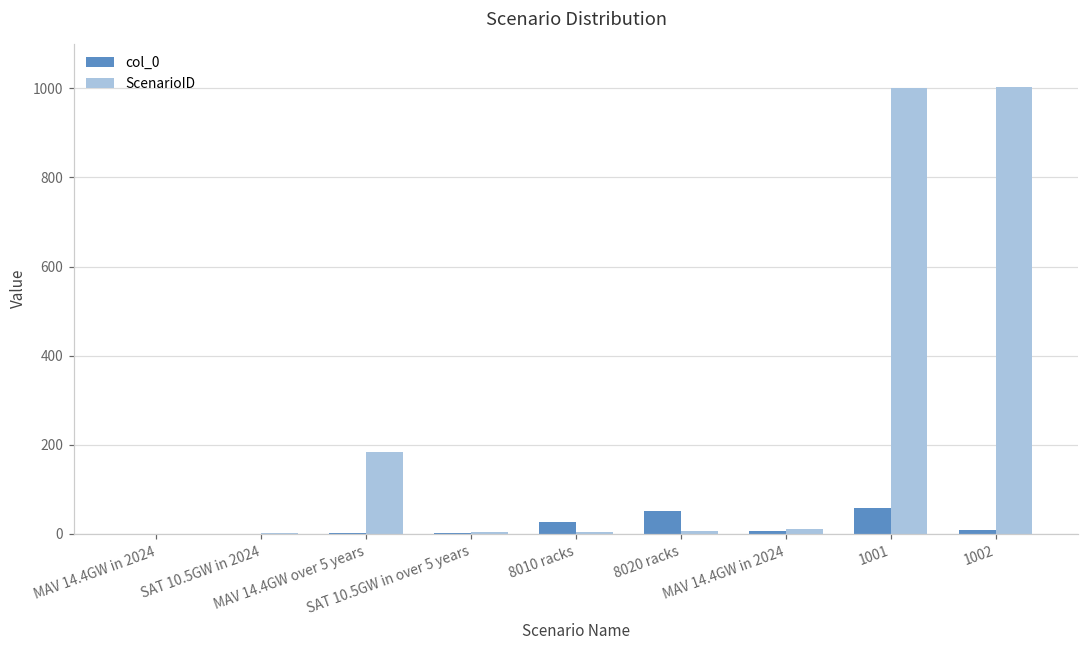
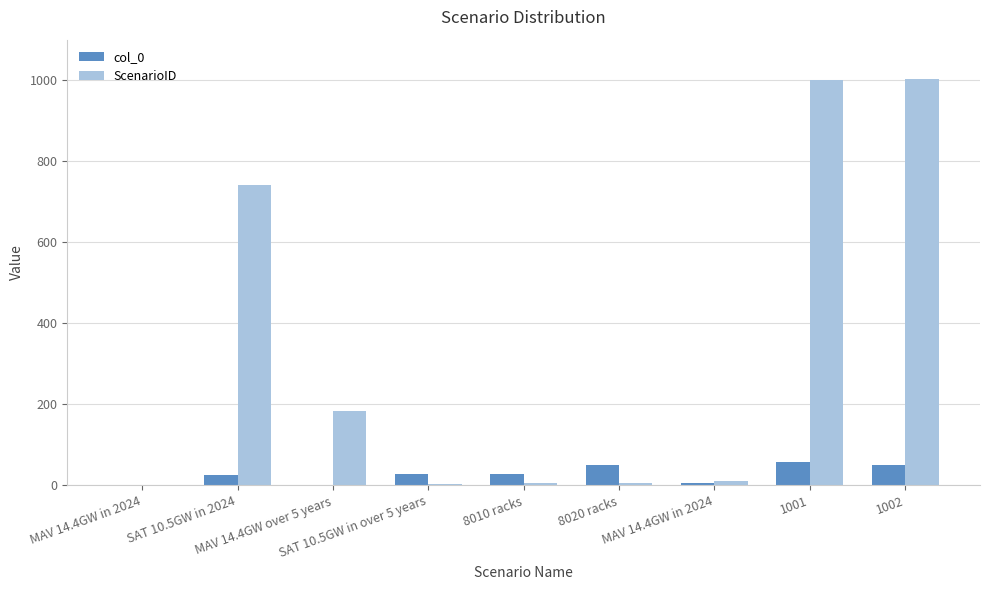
col_0, SAT 10.5GW in 2024: 0 -> 30
ScenarioID, SAT 10.5GW in 2024: 0 -> 740
col_0, SAT 10.5GW in over 5 years: 0 -> 30
col_0, 1002: 10 -> 50
